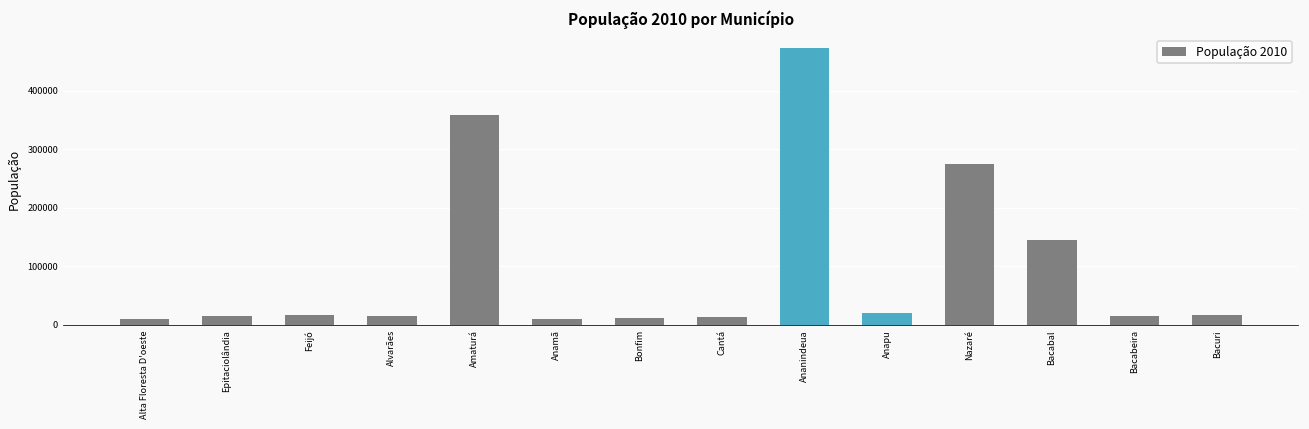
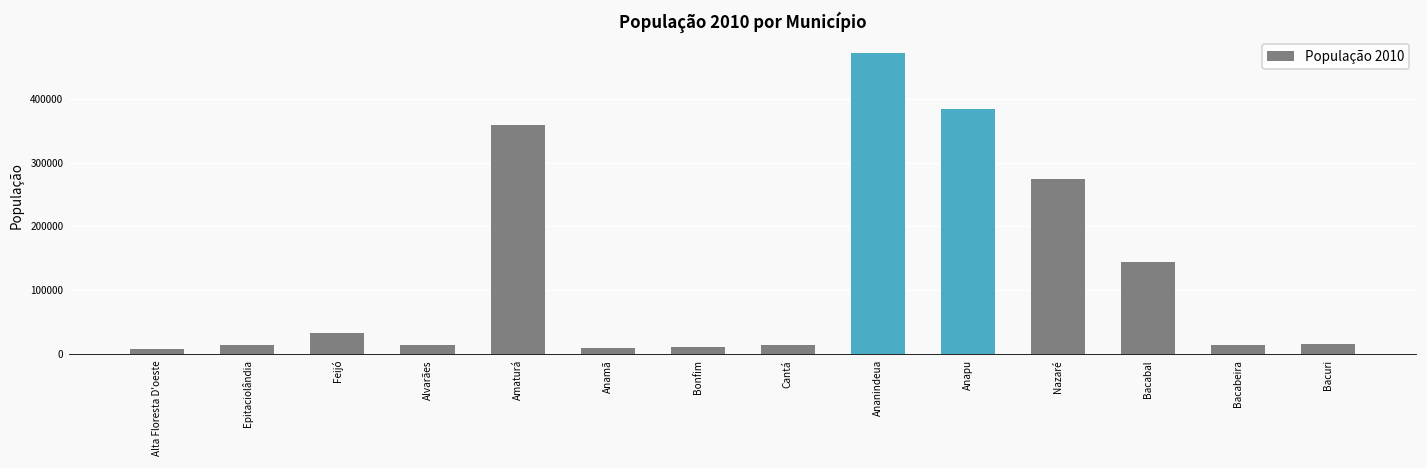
Feijó: 20000 -> 30000
Anapu: 20000 -> 380000
